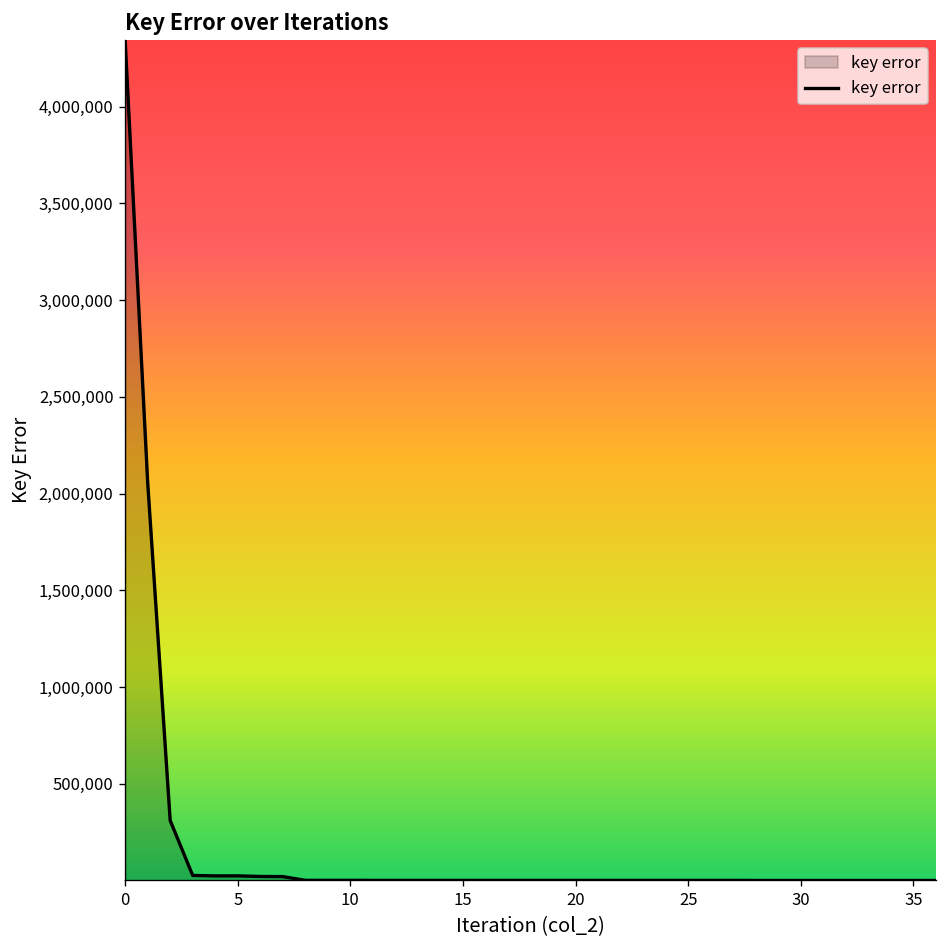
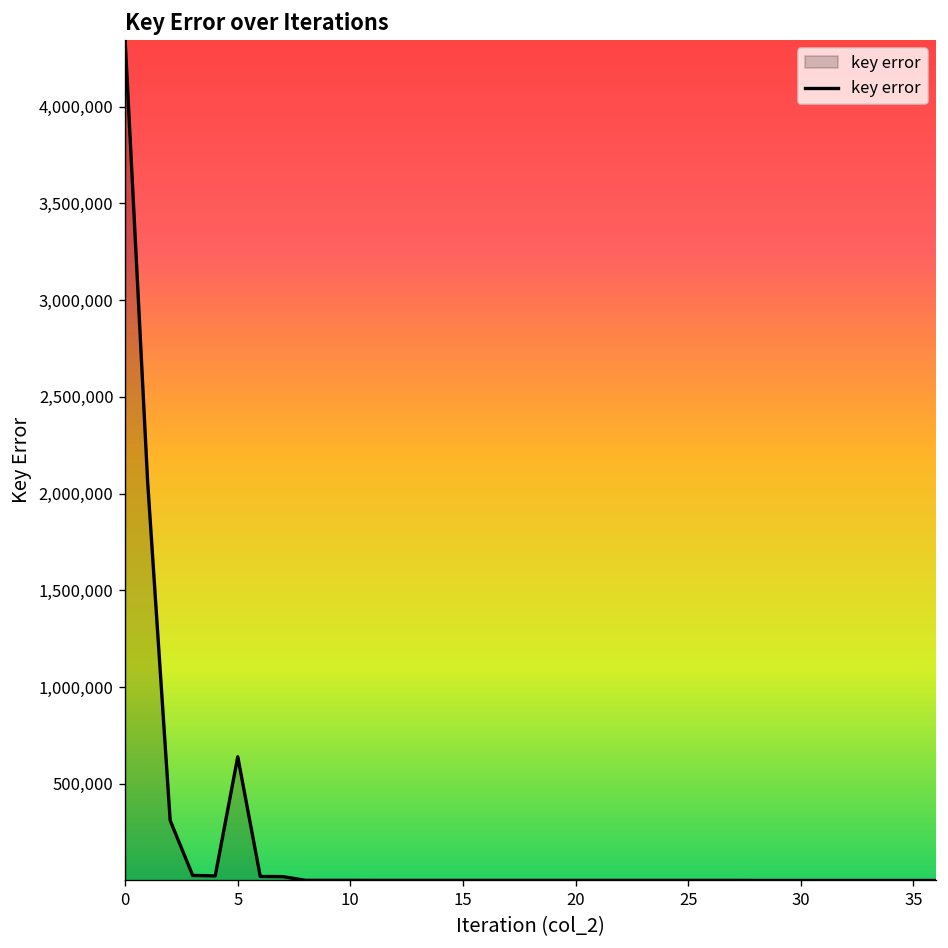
5: 20,000 -> 640,000
